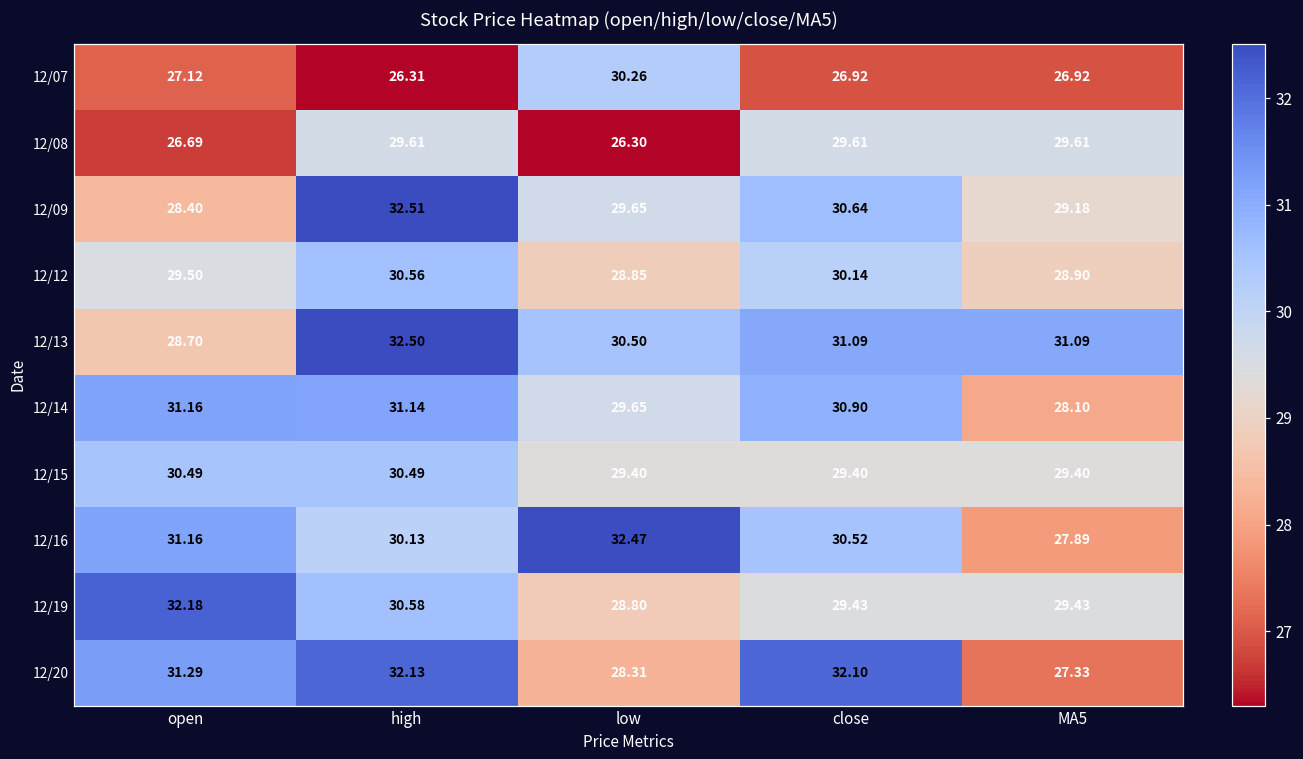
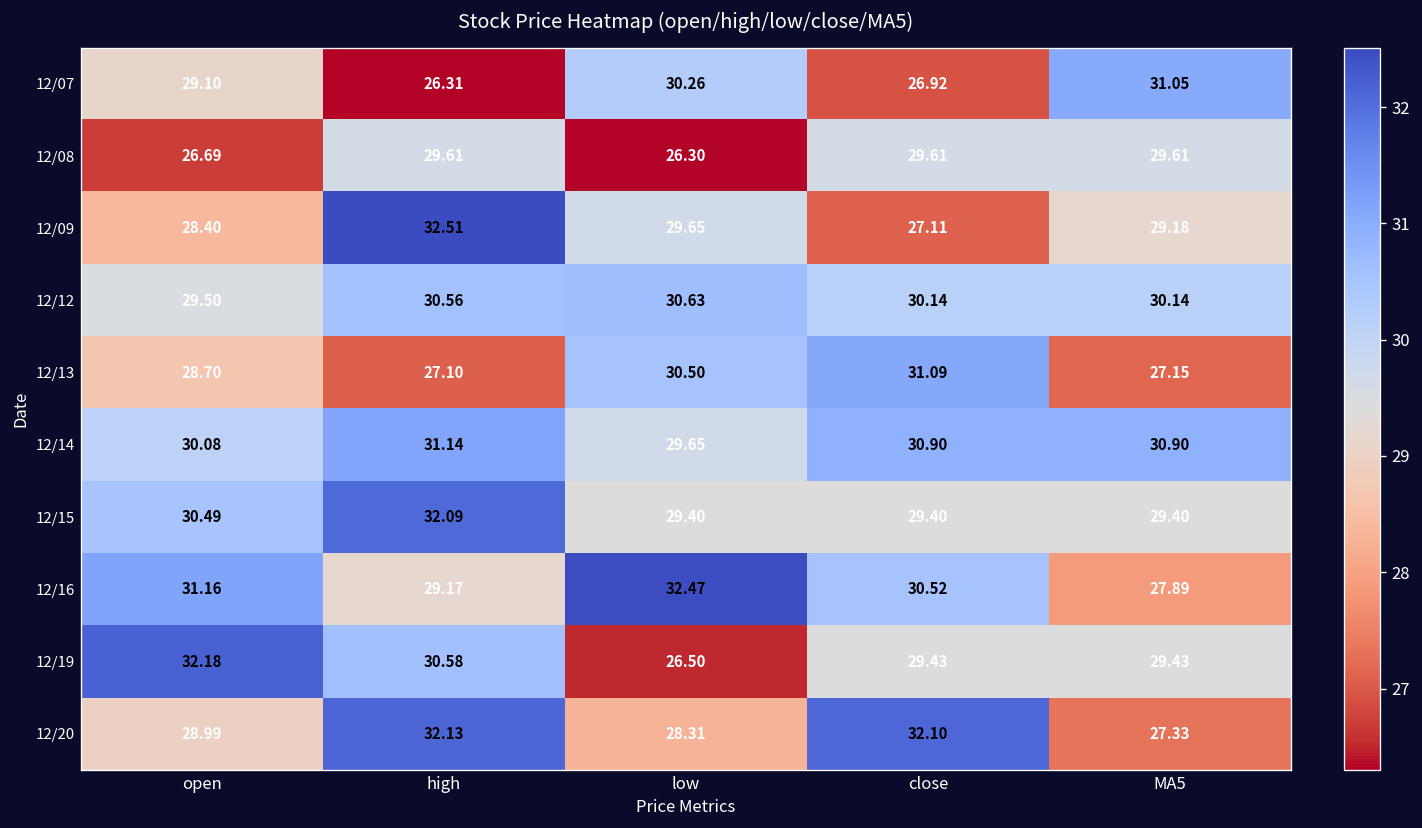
12/07, open: 27.12 -> 29.10
12/07, MA5: 26.92 -> 31.05
12/09, close: 30.64 -> 27.11
12/12, low: 28.85 -> 30.63
12/12, MA5: 28.90 -> 30.14
12/13, high: 32.50 -> 27.10
12/13, MA5: 31.09 -> 27.15
12/14, open: 31.16 -> 30.08
12/14, MA5: 28.10 -> 30.90
12/15, high: 30.49 -> 32.09
12/16, high: 30.13 -> 29.17
12/19, low: 28.80 -> 26.50
12/20, open: 31.29 -> 28.99
